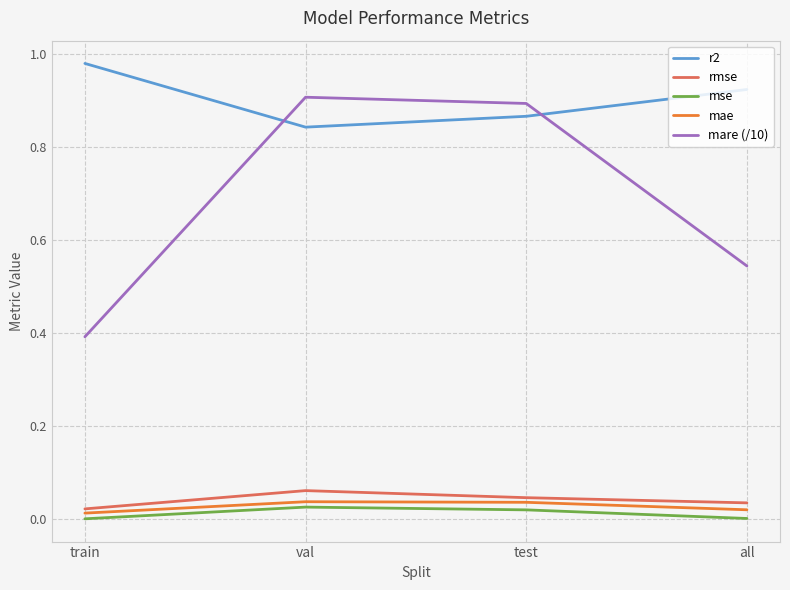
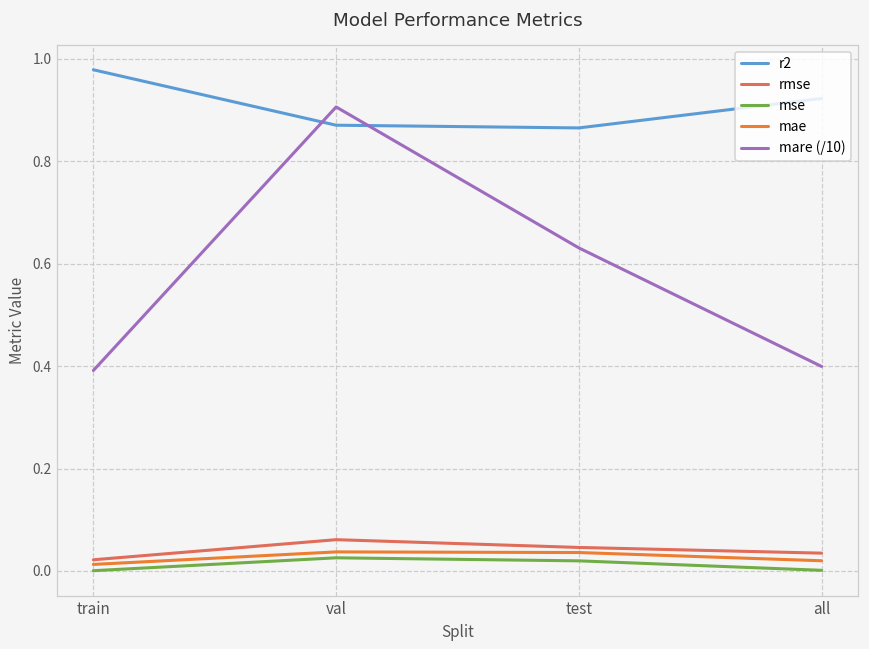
r2, val: 0.84 -> 0.87
mare (/10), test: 0.89 -> 0.63
mare (/10), all: 0.54 -> 0.40
